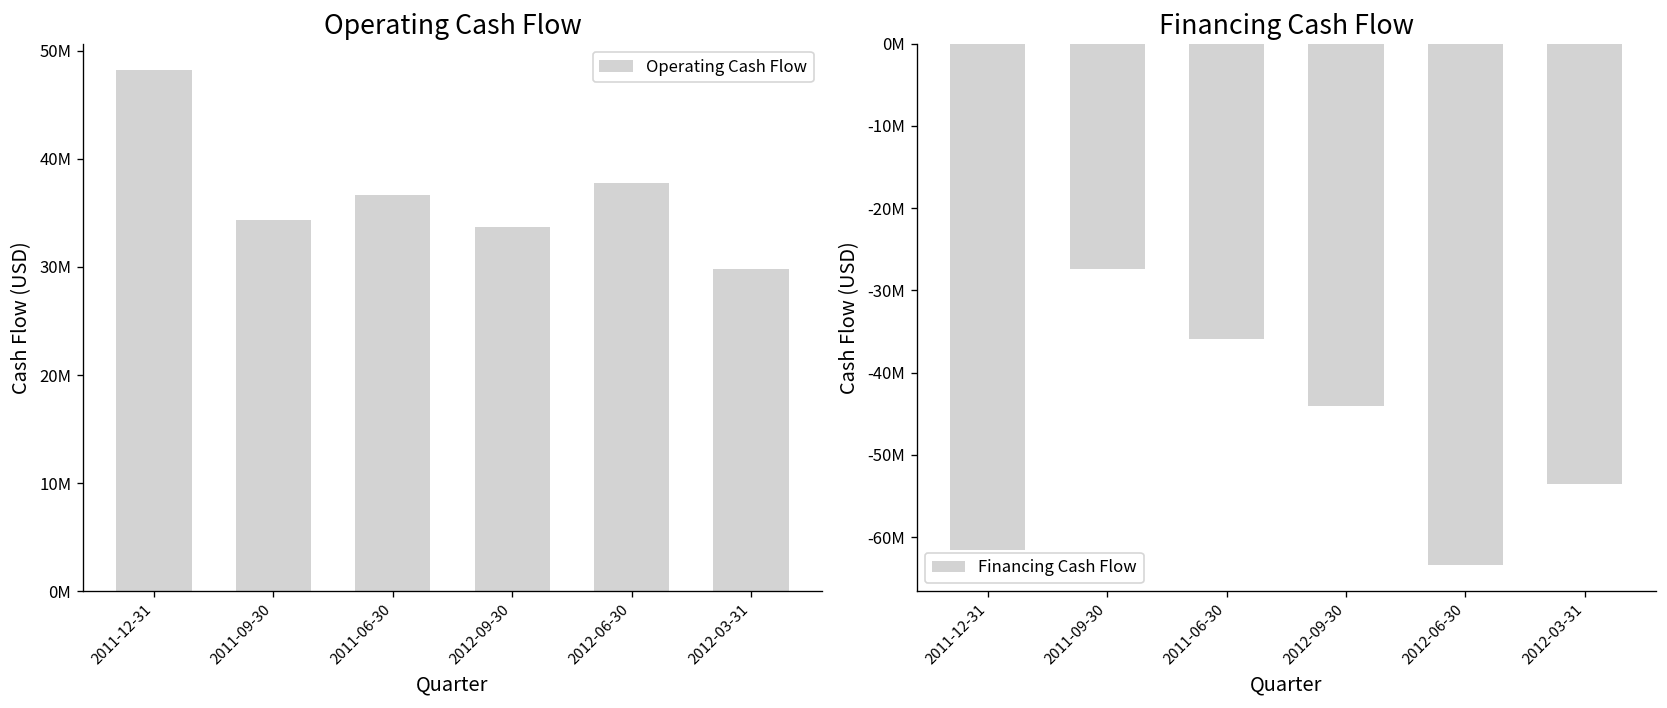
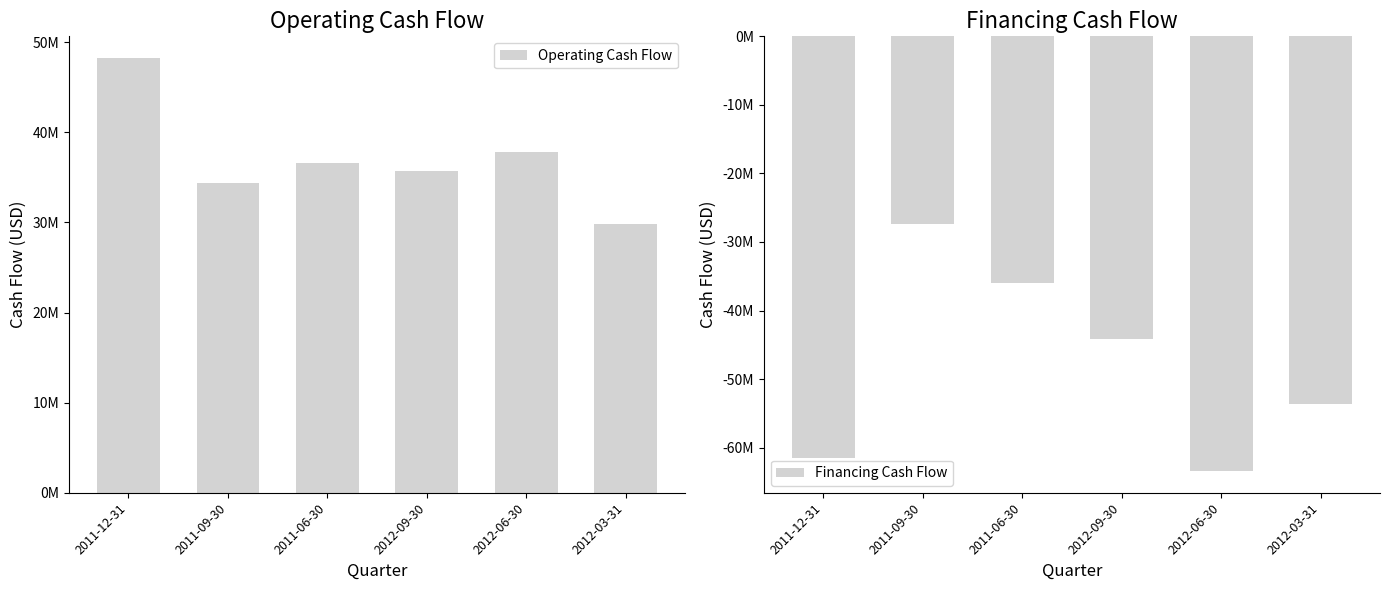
Operating Cash Flow, 2012-09-30: 34000000 -> 36000000
